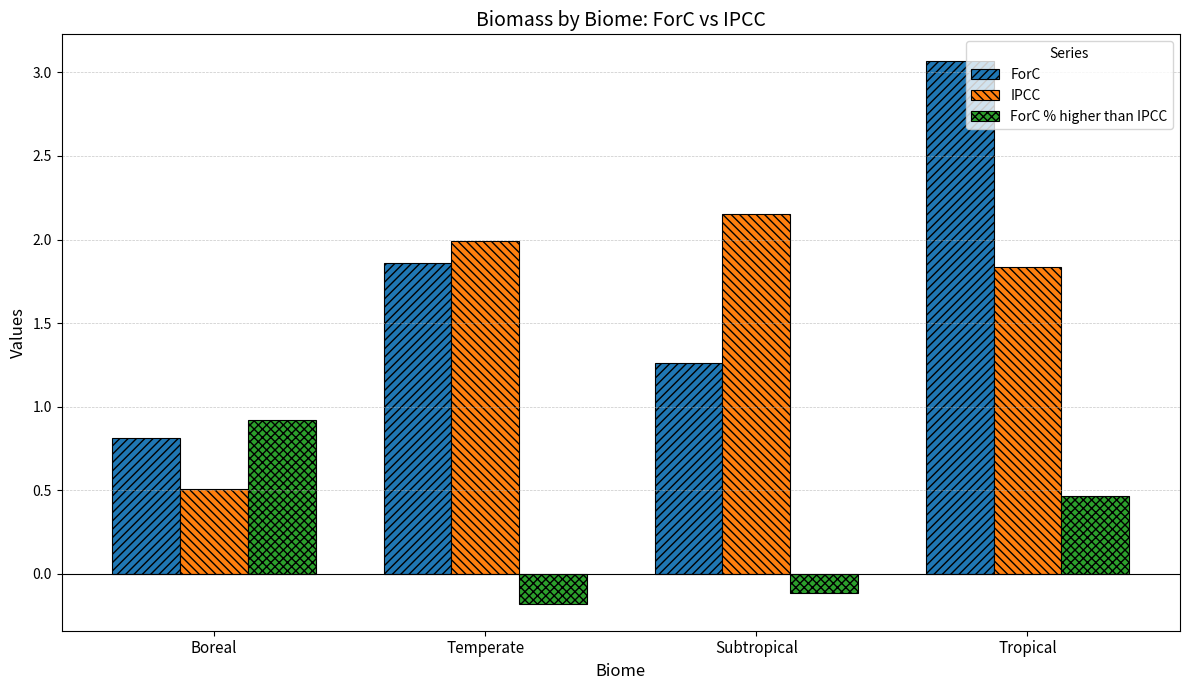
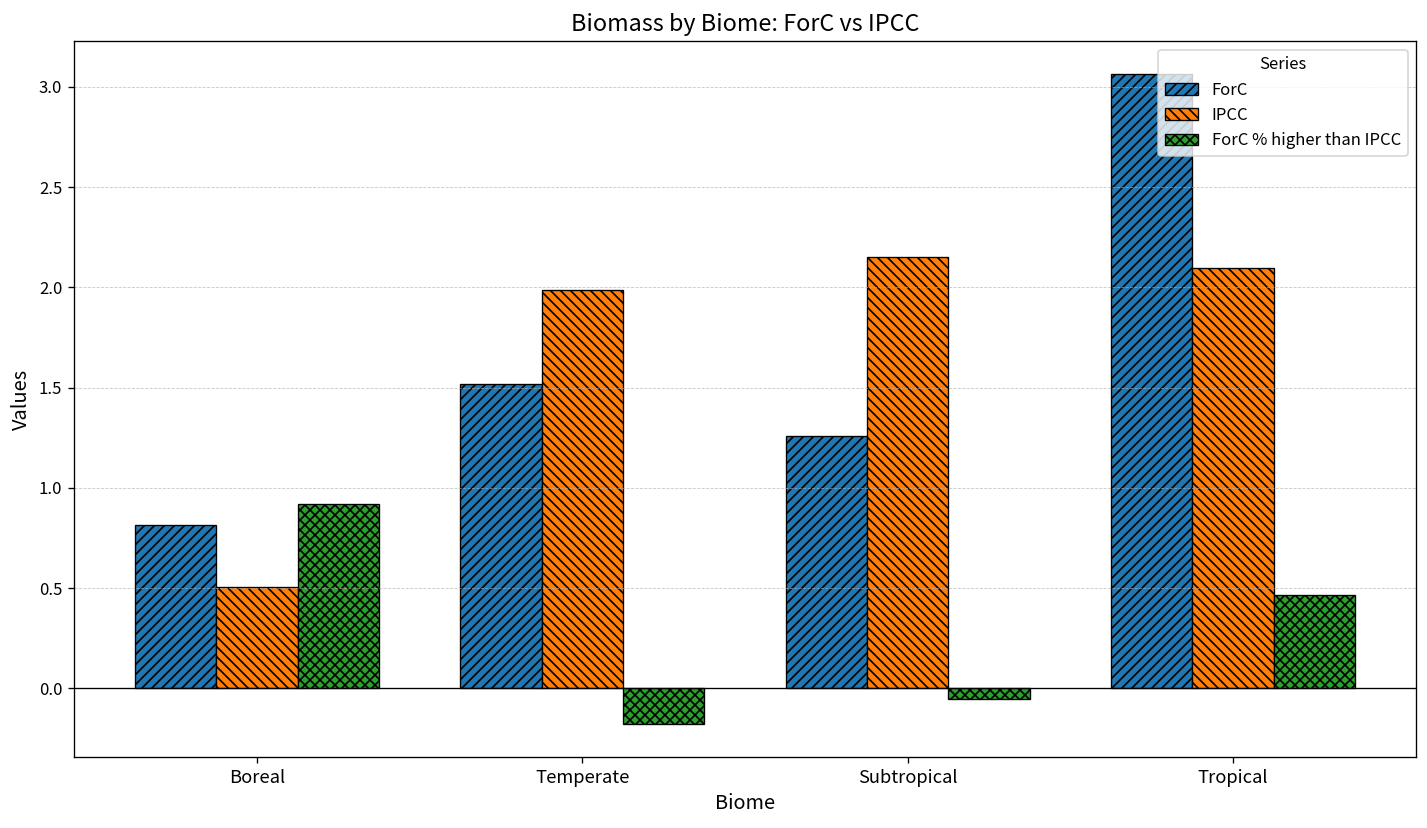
ForC, Temperate: 1.86 -> 1.52
ForC % higher than IPCC, Subtropical: -0.12 -> -0.05
IPCC, Tropical: 1.83 -> 2.09
